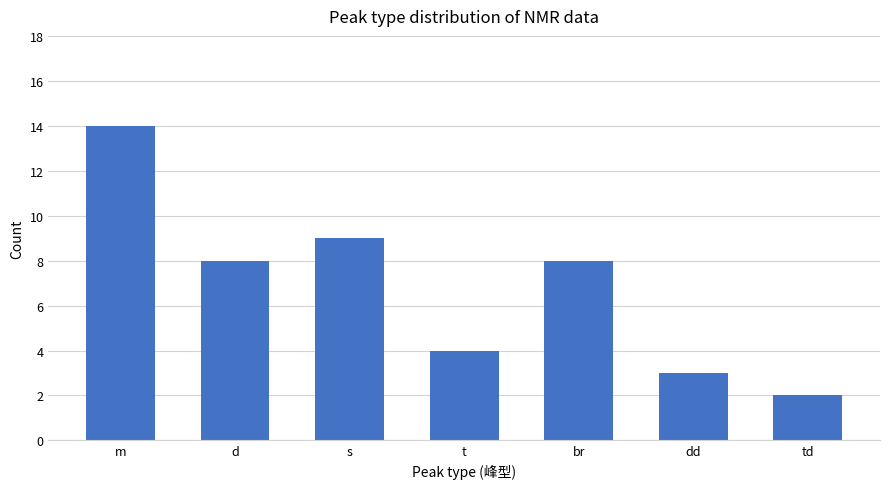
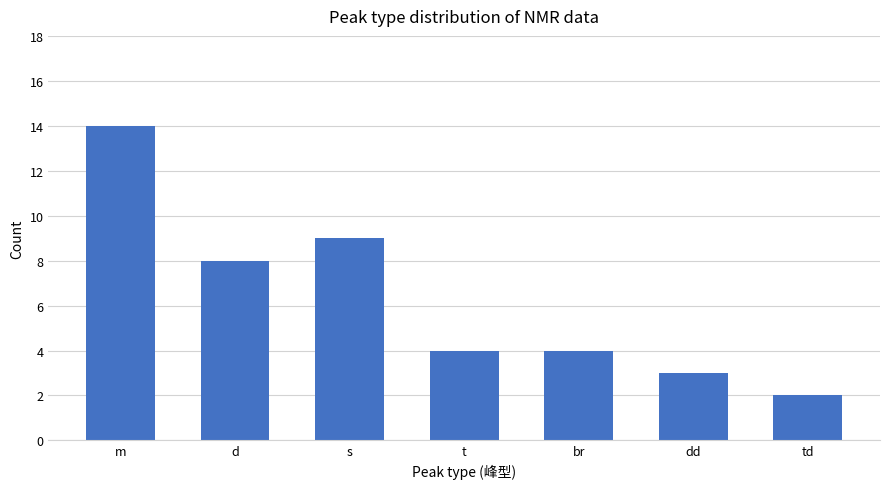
br: 8 -> 4
